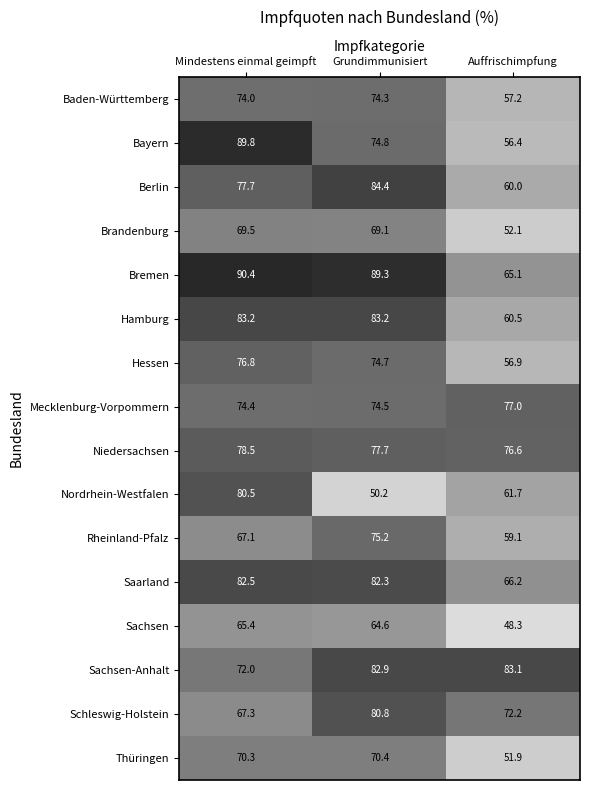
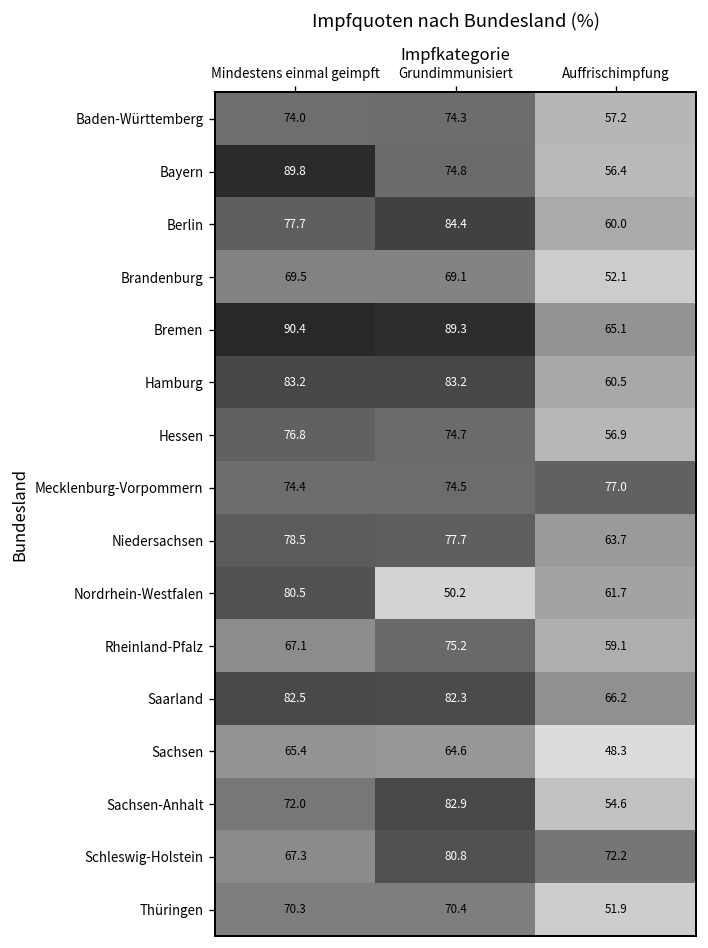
Niedersachsen, Auffrischimpfung: 76.6 -> 63.7
Sachsen-Anhalt, Auffrischimpfung: 83.1 -> 54.6
